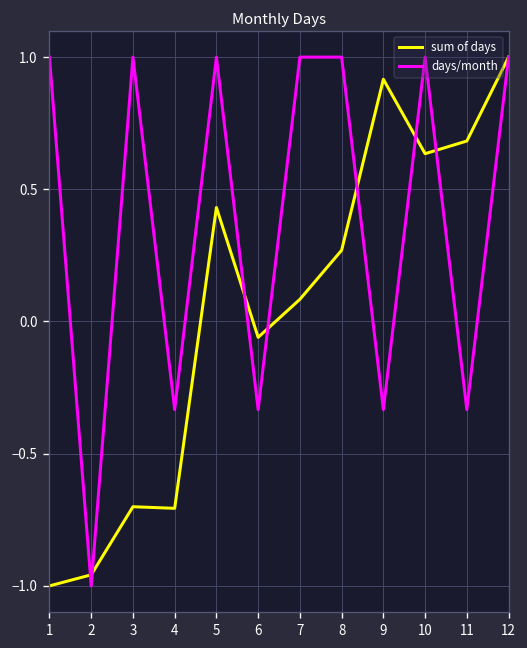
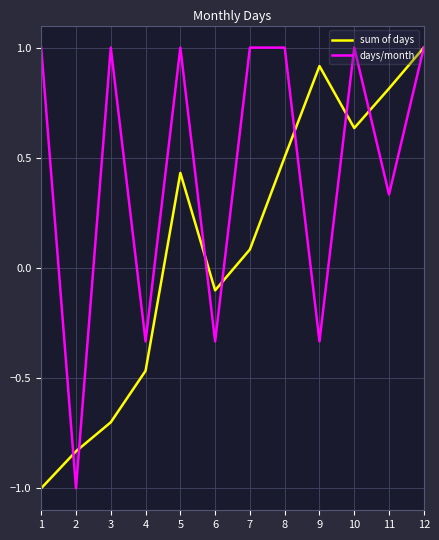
sum of days, 2: -0.96 -> -0.83
sum of days, 4: -0.71 -> -0.47
sum of days, 6: -0.06 -> -0.10
sum of days, 8: 0.27 -> 0.50
sum of days, 11: 0.68 -> 0.81
days/month, 11: -0.33 -> 0.33
